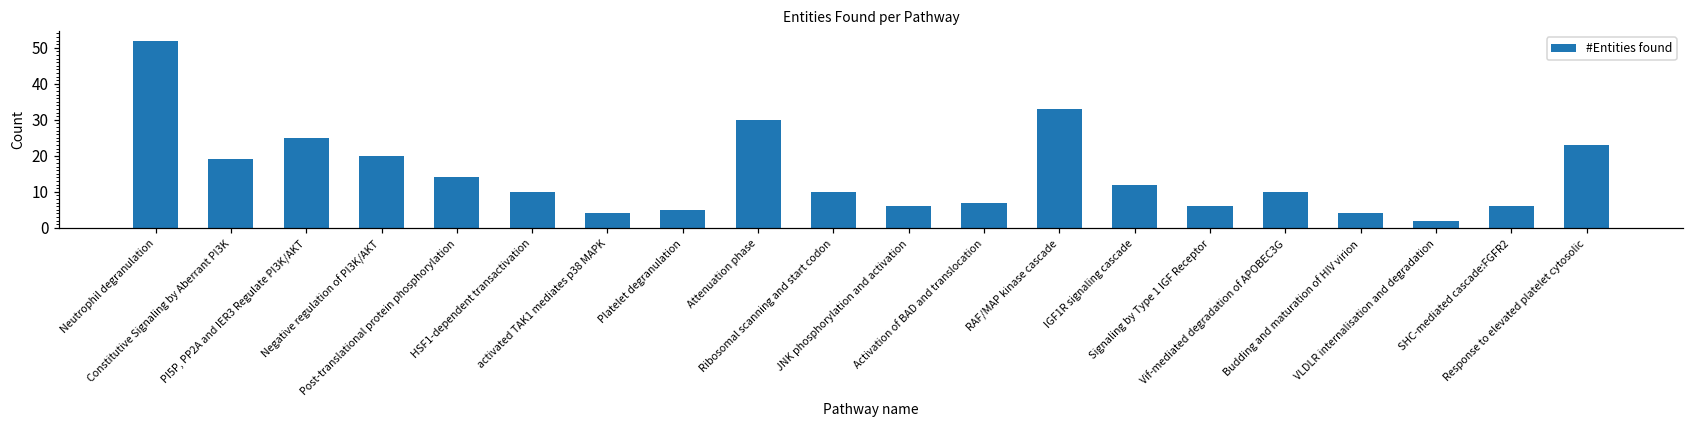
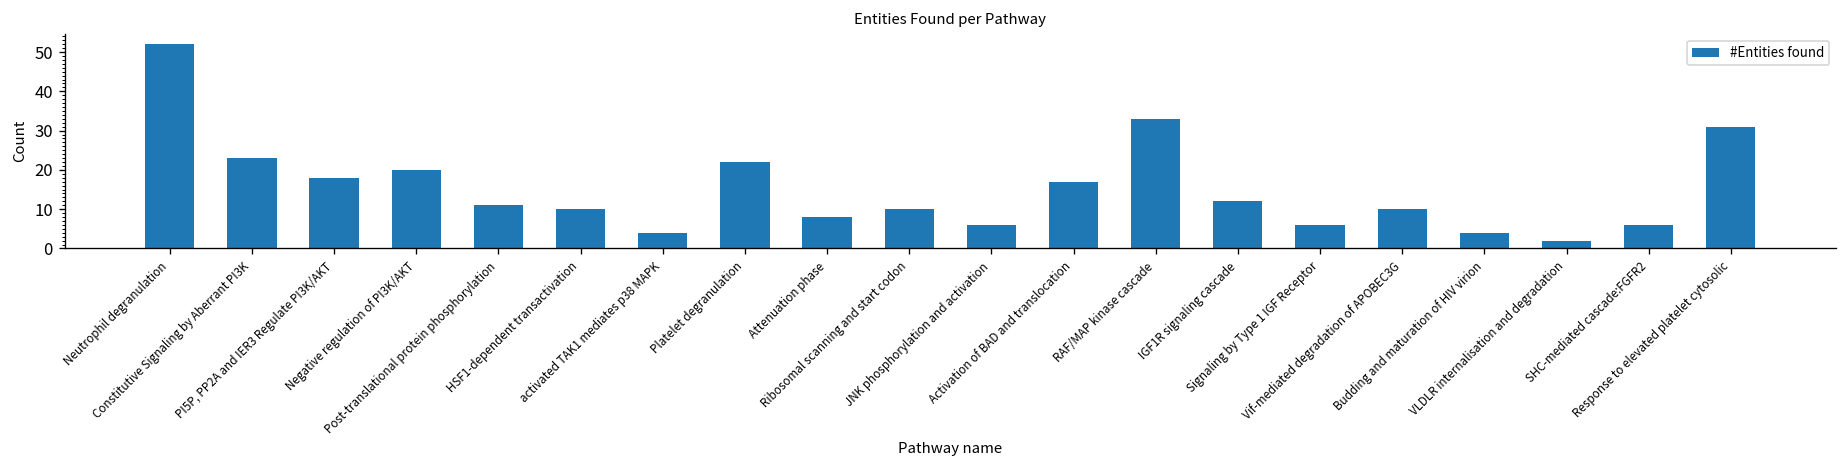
Constitutive Signaling by Aberrant PI3K: 19 -> 23
PI5P, PP2A and IER3 Regulate PI3K/AKT: 25 -> 18
Post-translational protein phosphorylation: 14 -> 11
Platelet degranulation: 5 -> 22
Attenuation phase: 30 -> 8
Activation of BAD and translocation: 7 -> 17
Response to elevated platelet cytosolic: 23 -> 31
